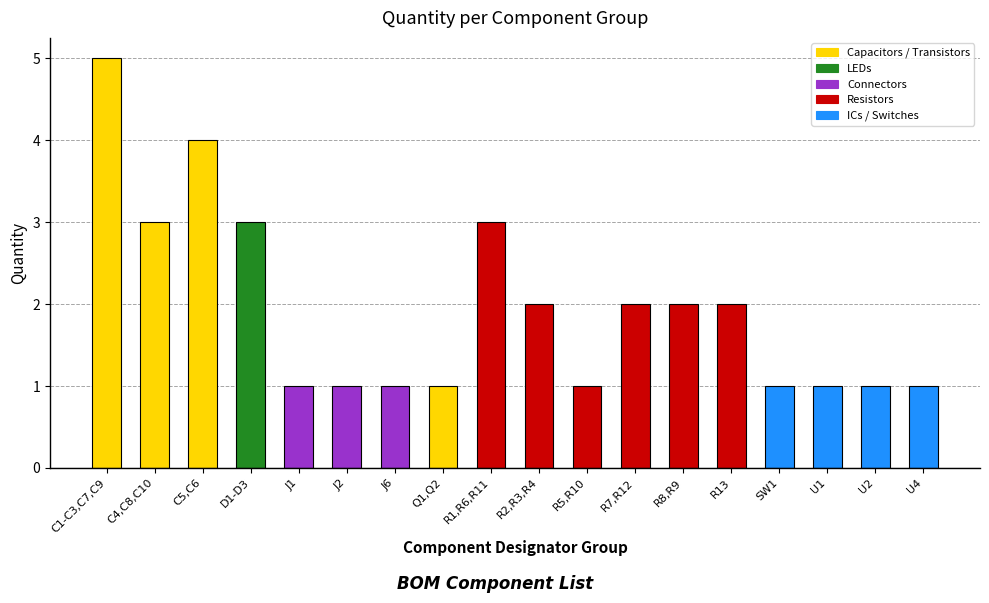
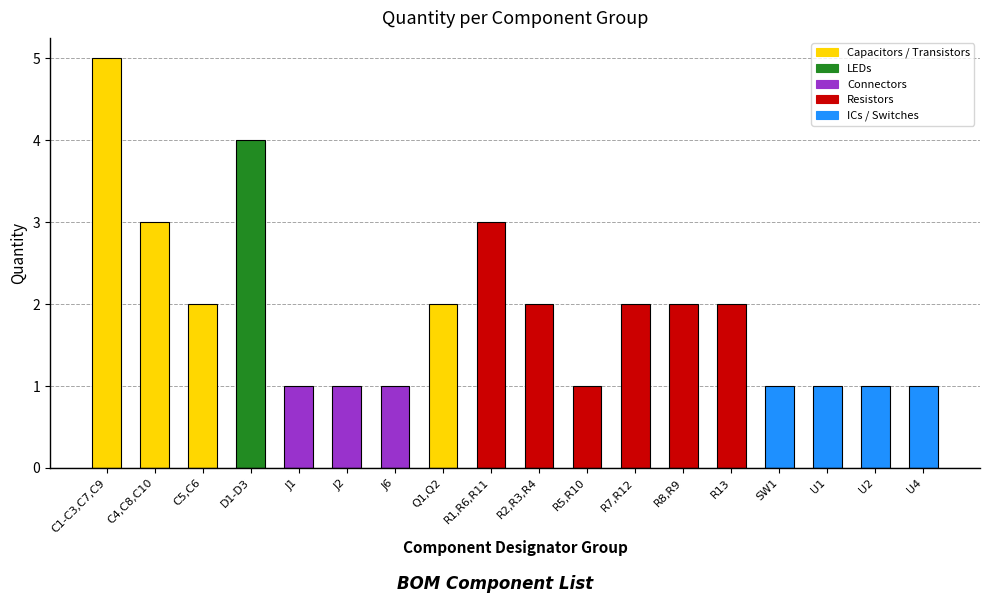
C5,C6: 4 -> 2
D1-D3: 3 -> 4
Q1,Q2: 1 -> 2
